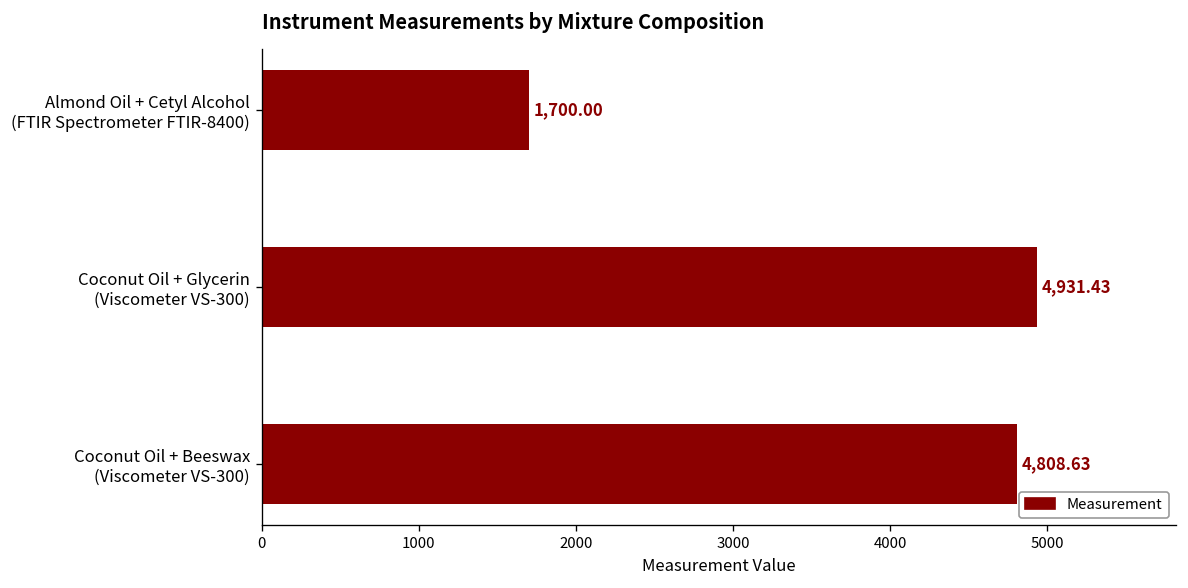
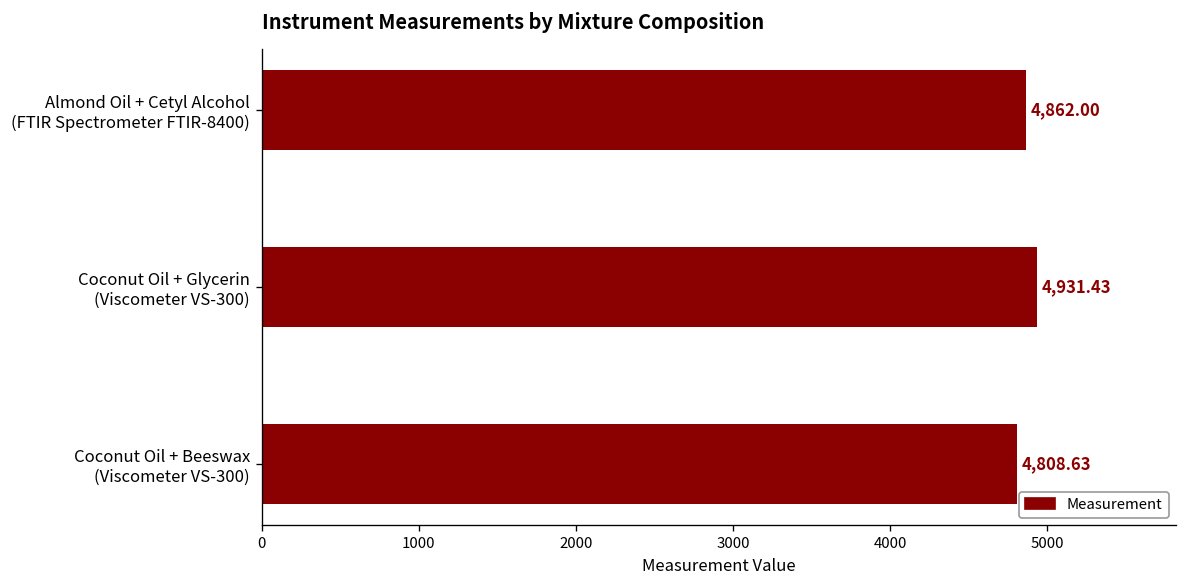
Almond Oil + Cetyl Alcohol (FTIR Spectrometer FTIR-8400): 1,700.00 -> 4,862.00
